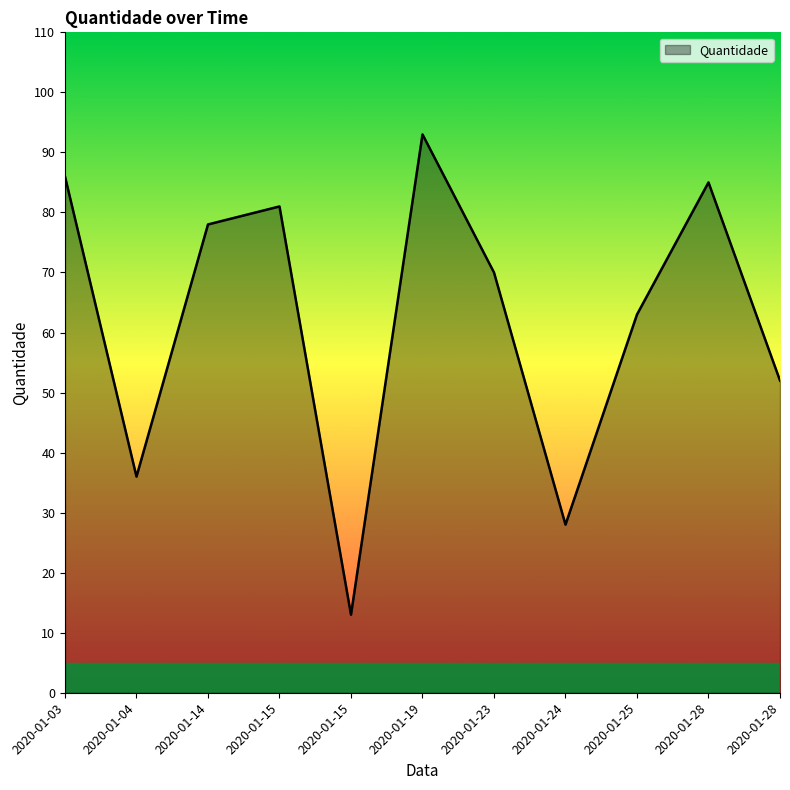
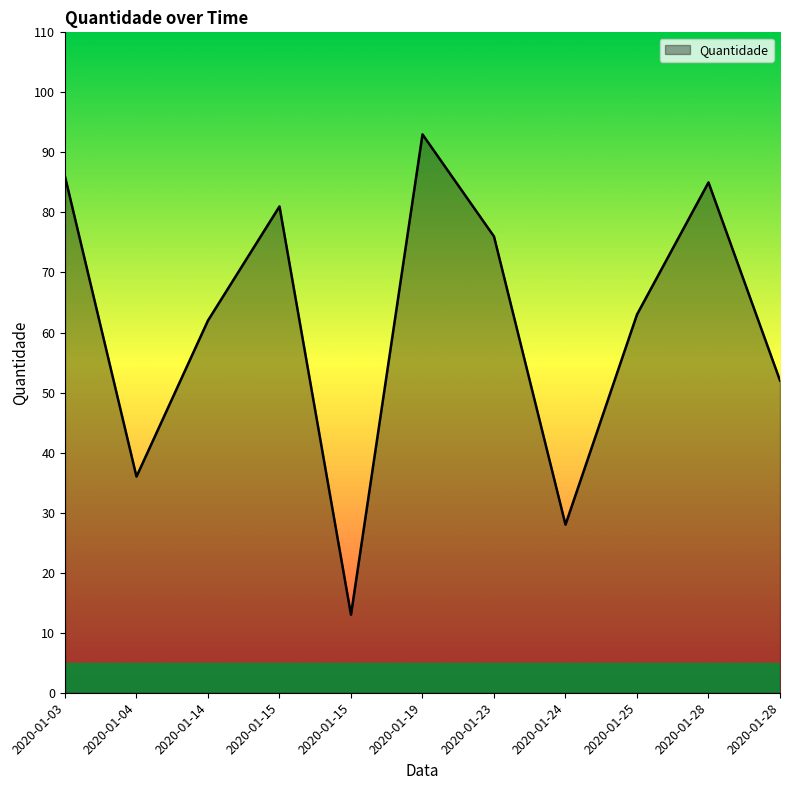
2020-01-14: 78 -> 62
2020-01-23: 70 -> 76
